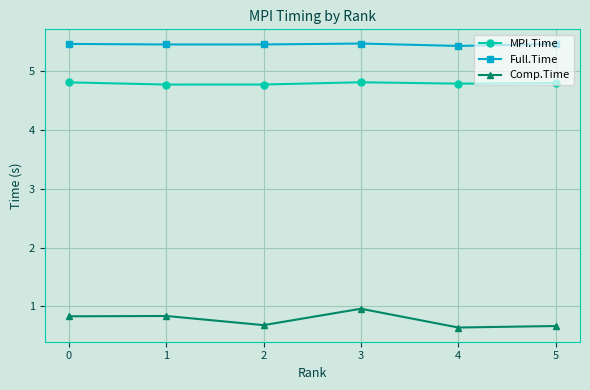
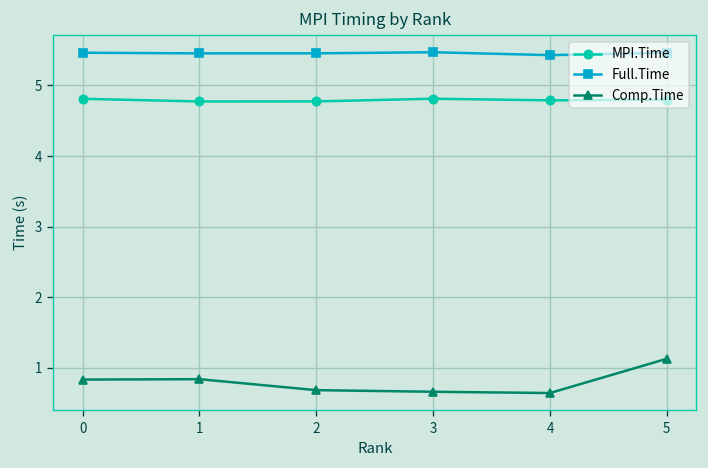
Comp.Time, 3: 1.0 -> 0.7
Comp.Time, 5: 0.7 -> 1.1
